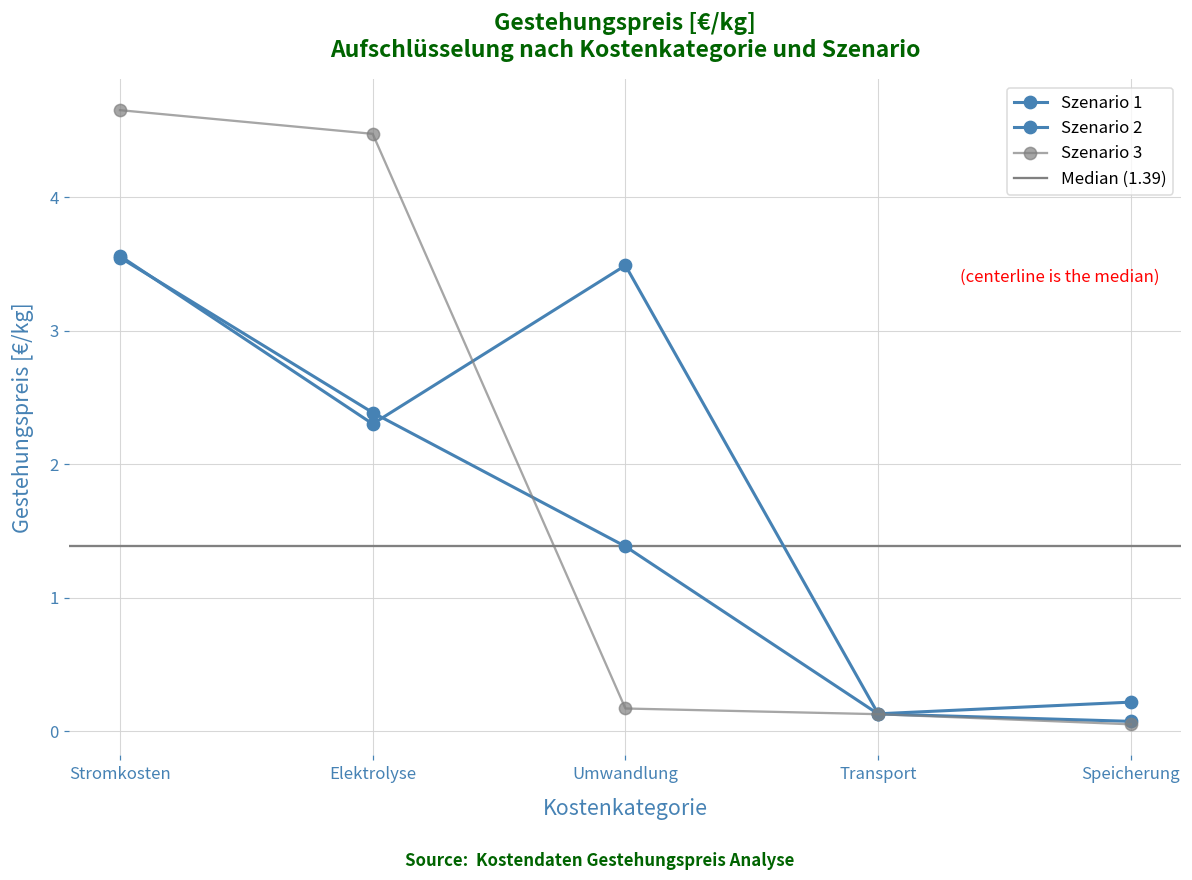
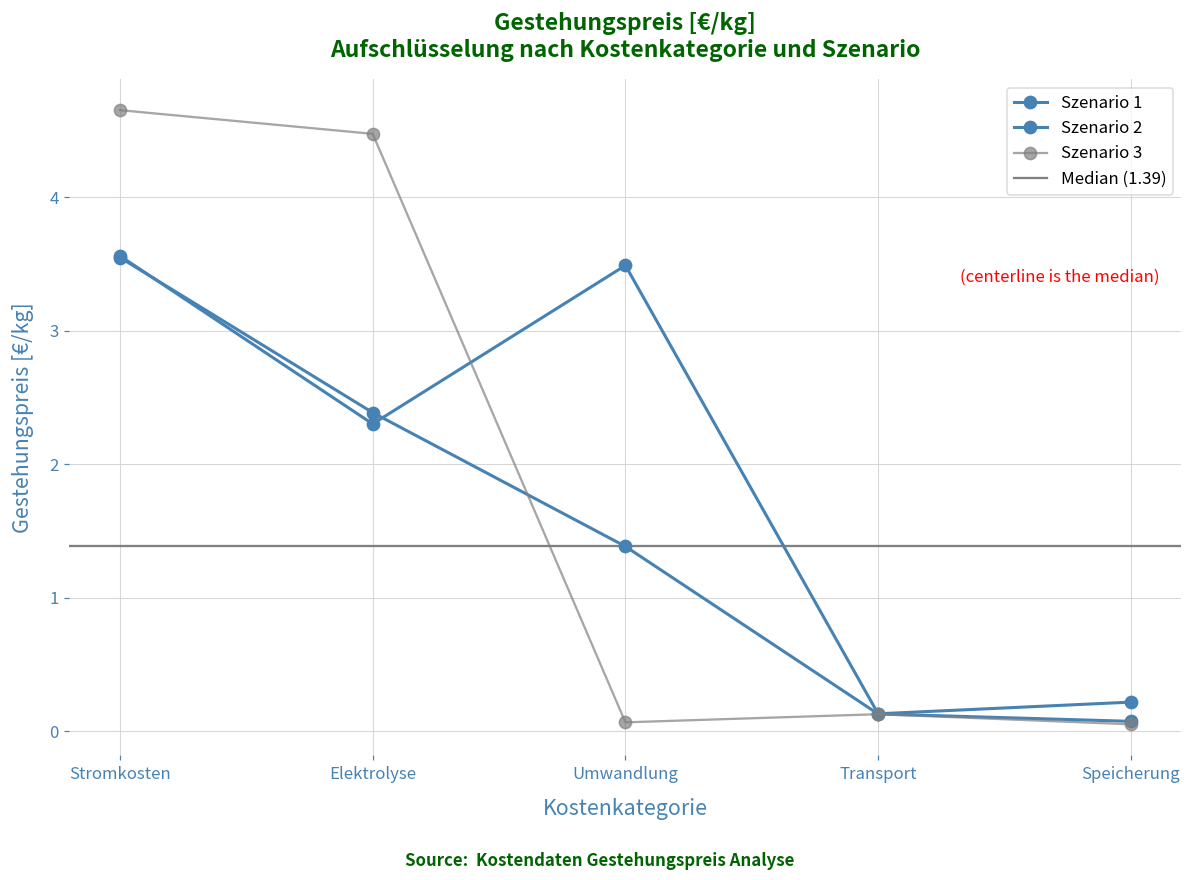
Szenario 3, Umwandlung: 0.17 -> 0.07
